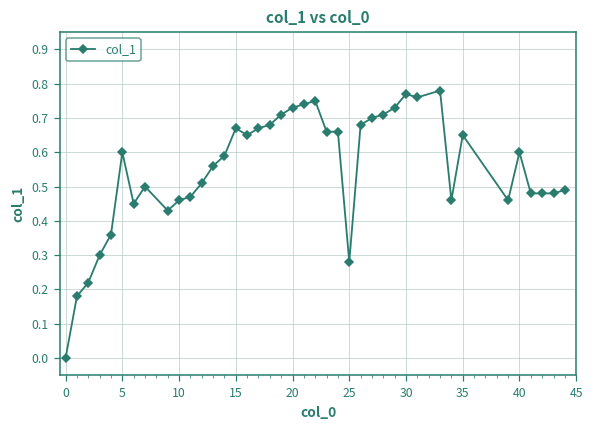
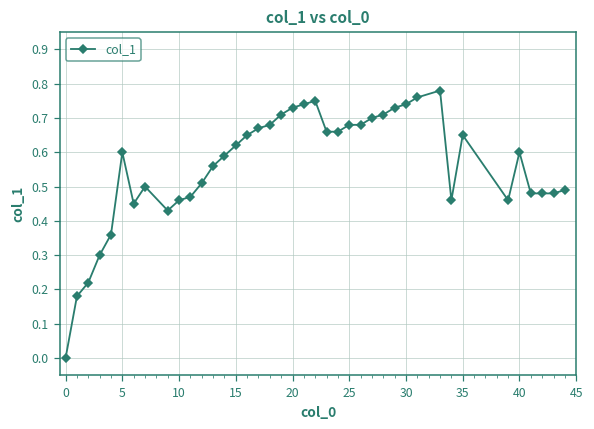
15: 0.67 -> 0.62
25: 0.28 -> 0.68
30: 0.77 -> 0.74
